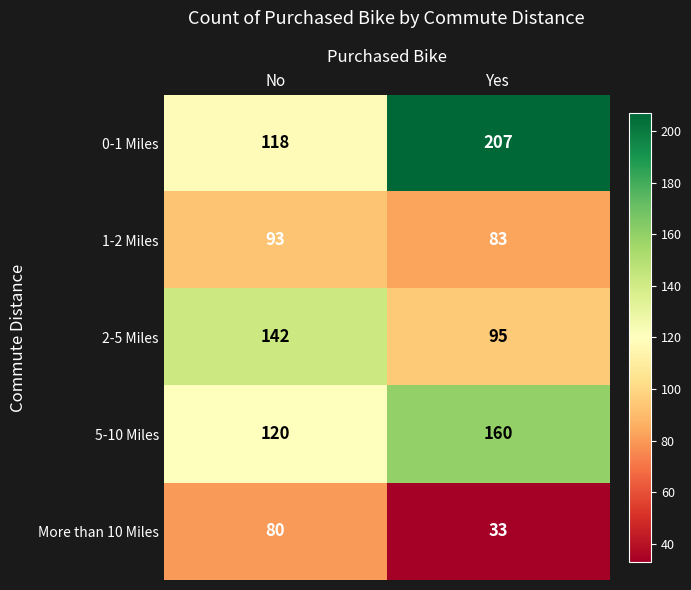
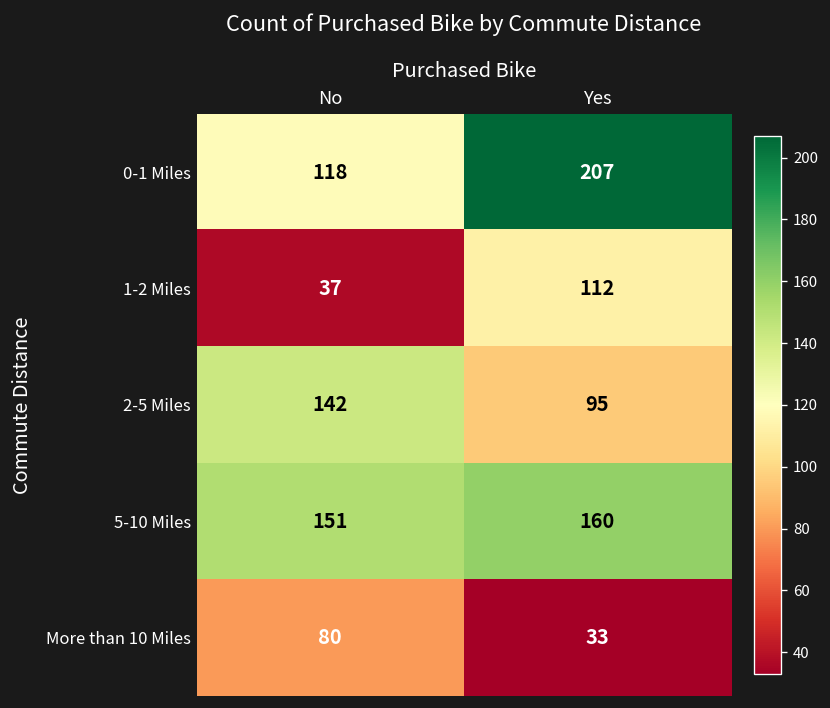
1-2 Miles, No: 93 -> 37
1-2 Miles, Yes: 83 -> 112
5-10 Miles, No: 120 -> 151
